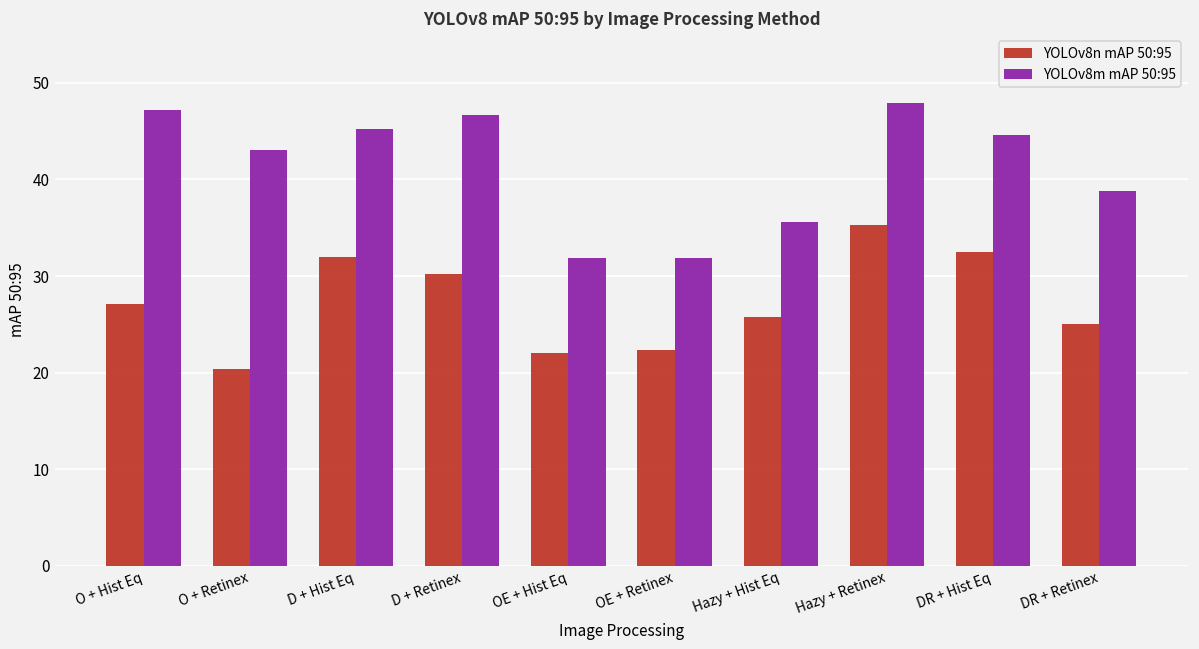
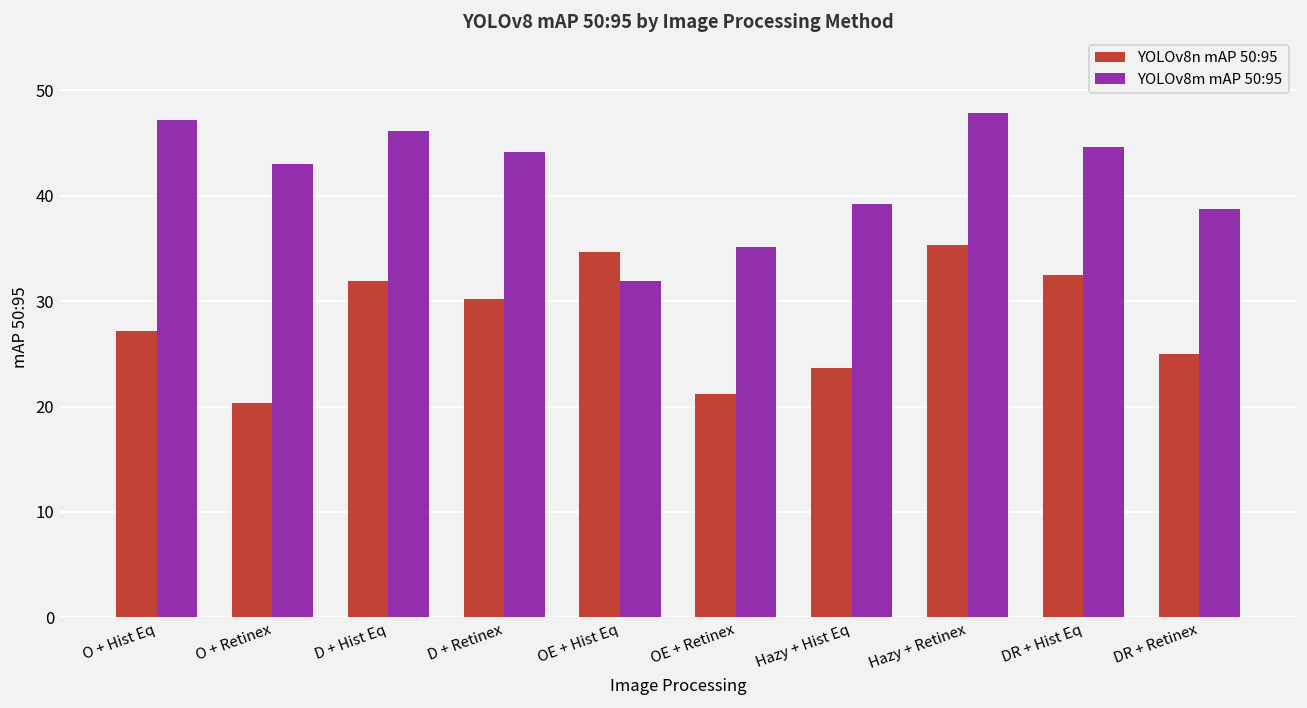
YOLOv8m mAP 50:95, D + Hist Eq: 45 -> 46
YOLOv8m mAP 50:95, D + Retinex: 47 -> 44
YOLOv8n mAP 50:95, OE + Hist Eq: 22 -> 35
YOLOv8n mAP 50:95, OE + Retinex: 22 -> 21
YOLOv8m mAP 50:95, OE + Retinex: 32 -> 35
YOLOv8n mAP 50:95, Hazy + Hist Eq: 26 -> 24
YOLOv8m mAP 50:95, Hazy + Hist Eq: 36 -> 39
